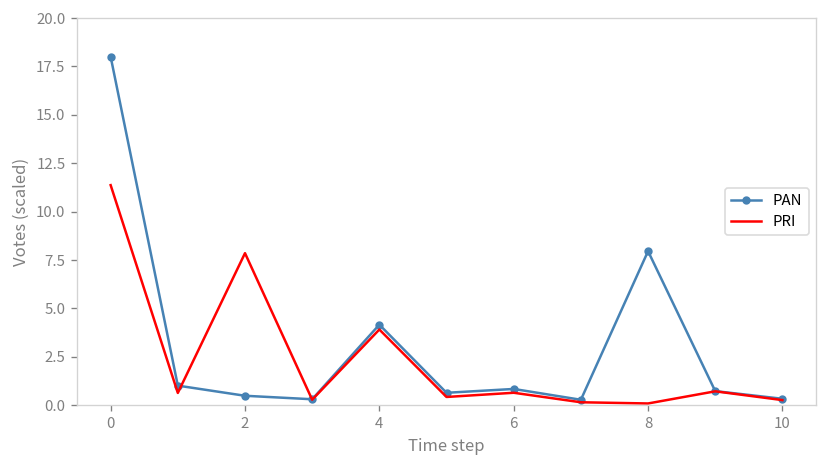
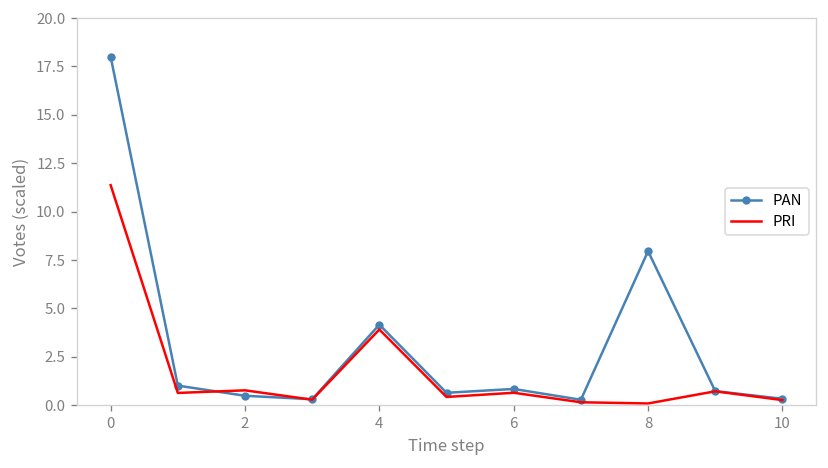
PRI, 2: 7.9 -> 0.8
